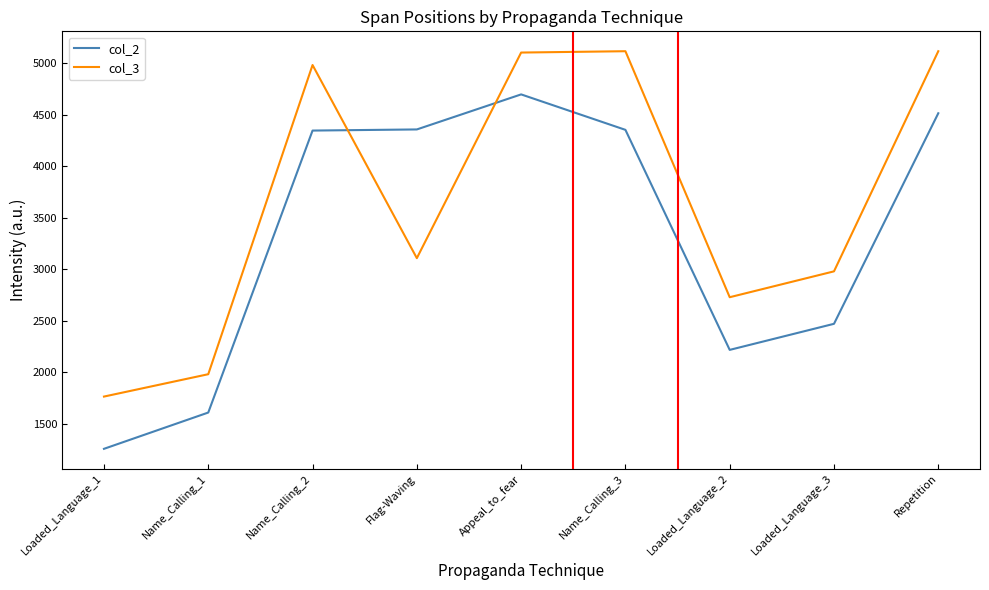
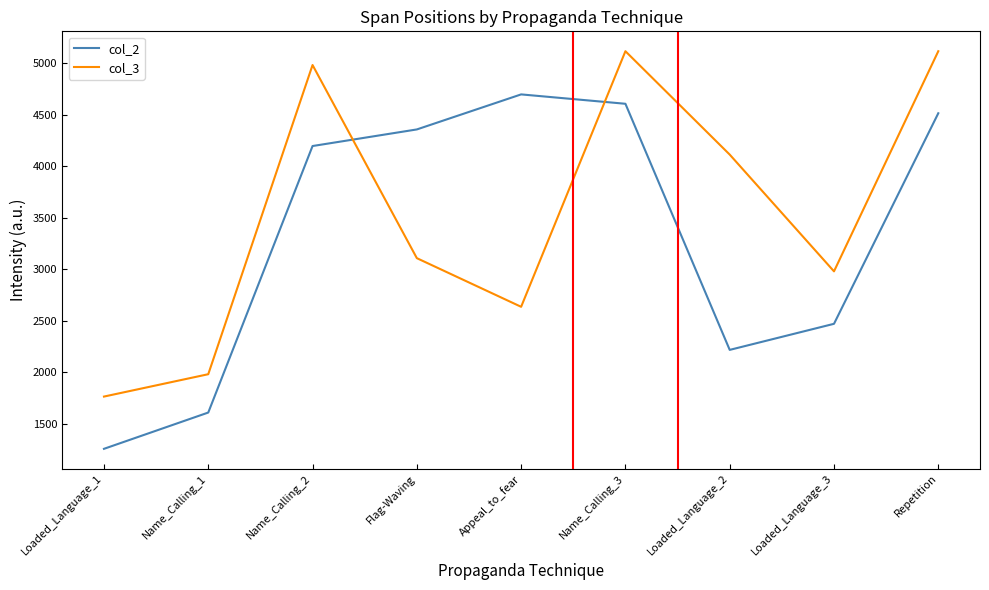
col_2, Name_Calling_2: 4350 -> 4200
col_3, Appeal_to_fear: 5100 -> 2640
col_2, Name_Calling_3: 4350 -> 4610
col_3, Loaded_Language_2: 2730 -> 4110
